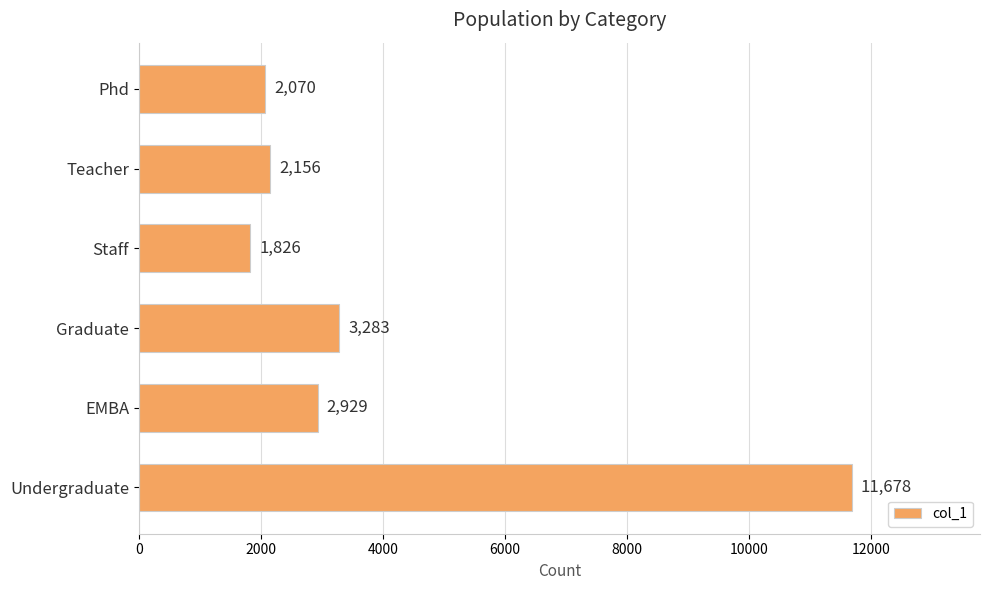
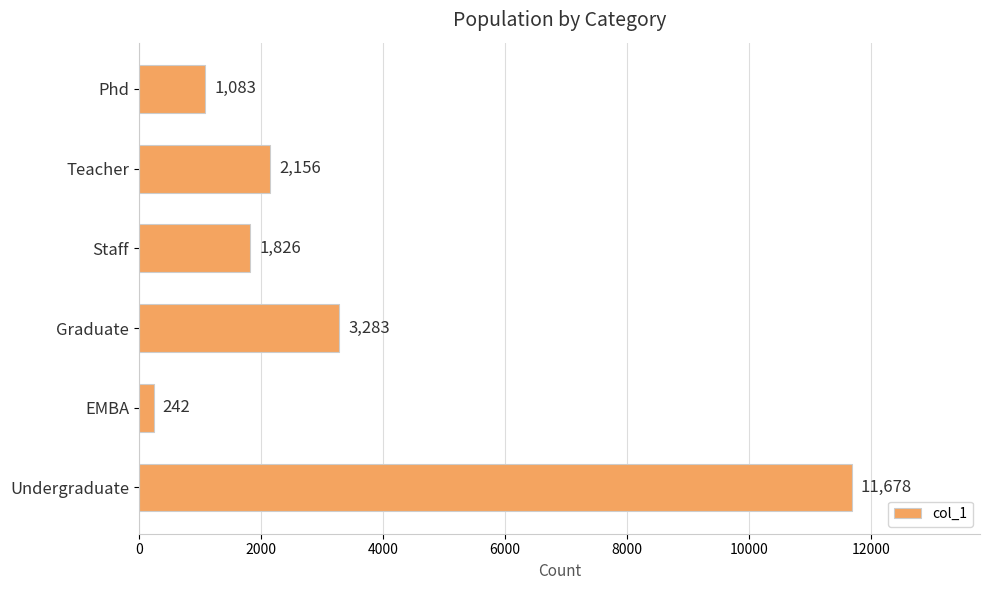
Phd: 2,070 -> 1,083
EMBA: 2,929 -> 242
